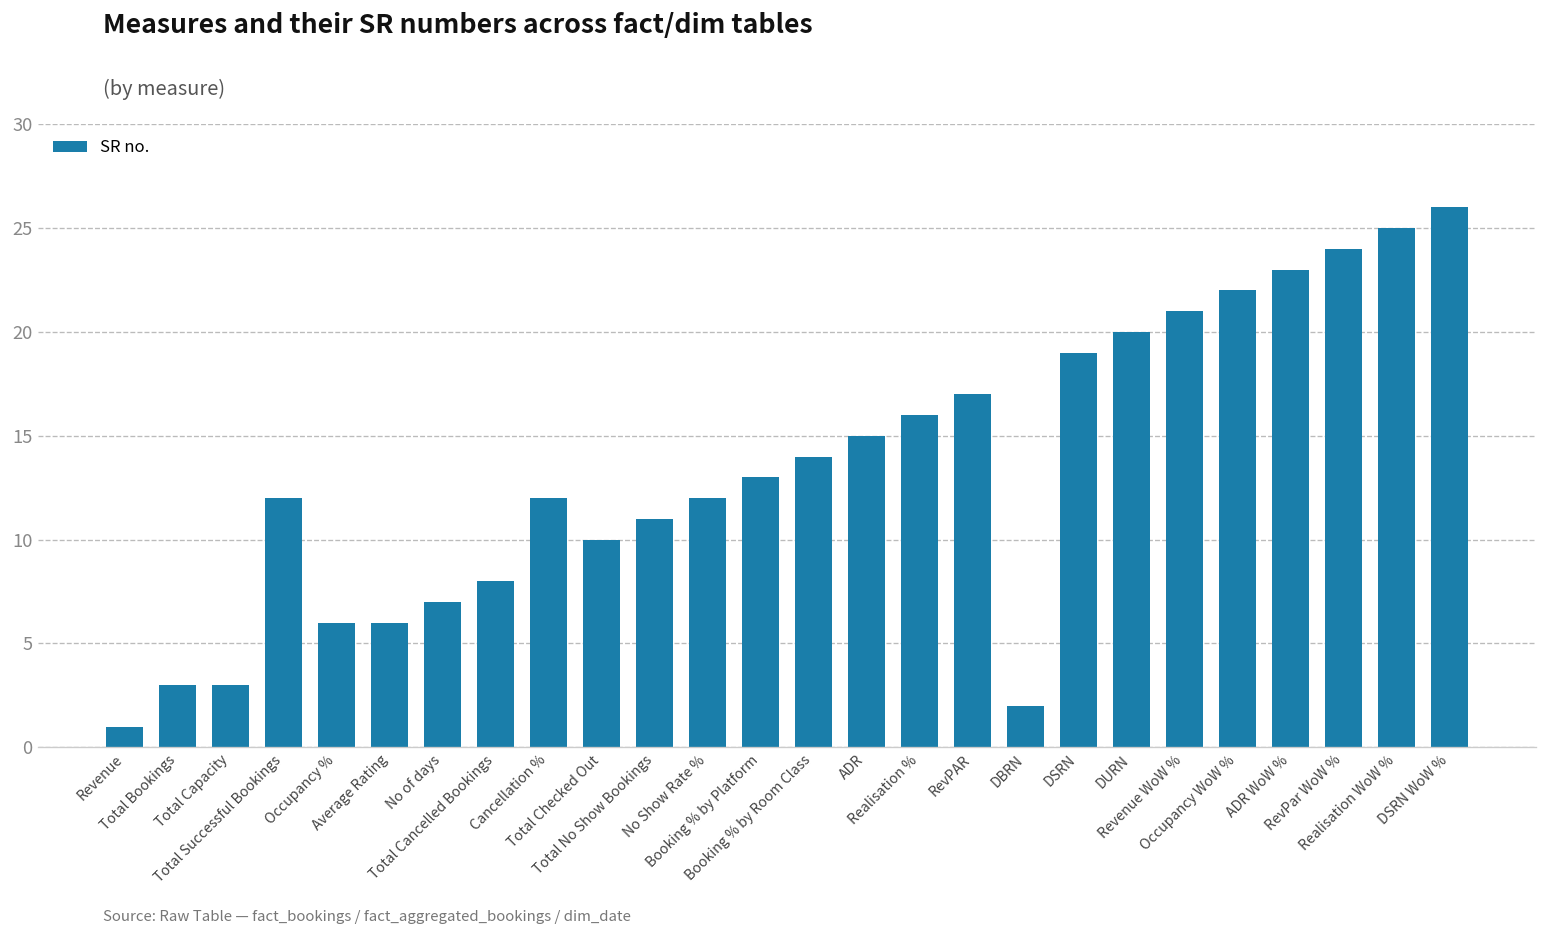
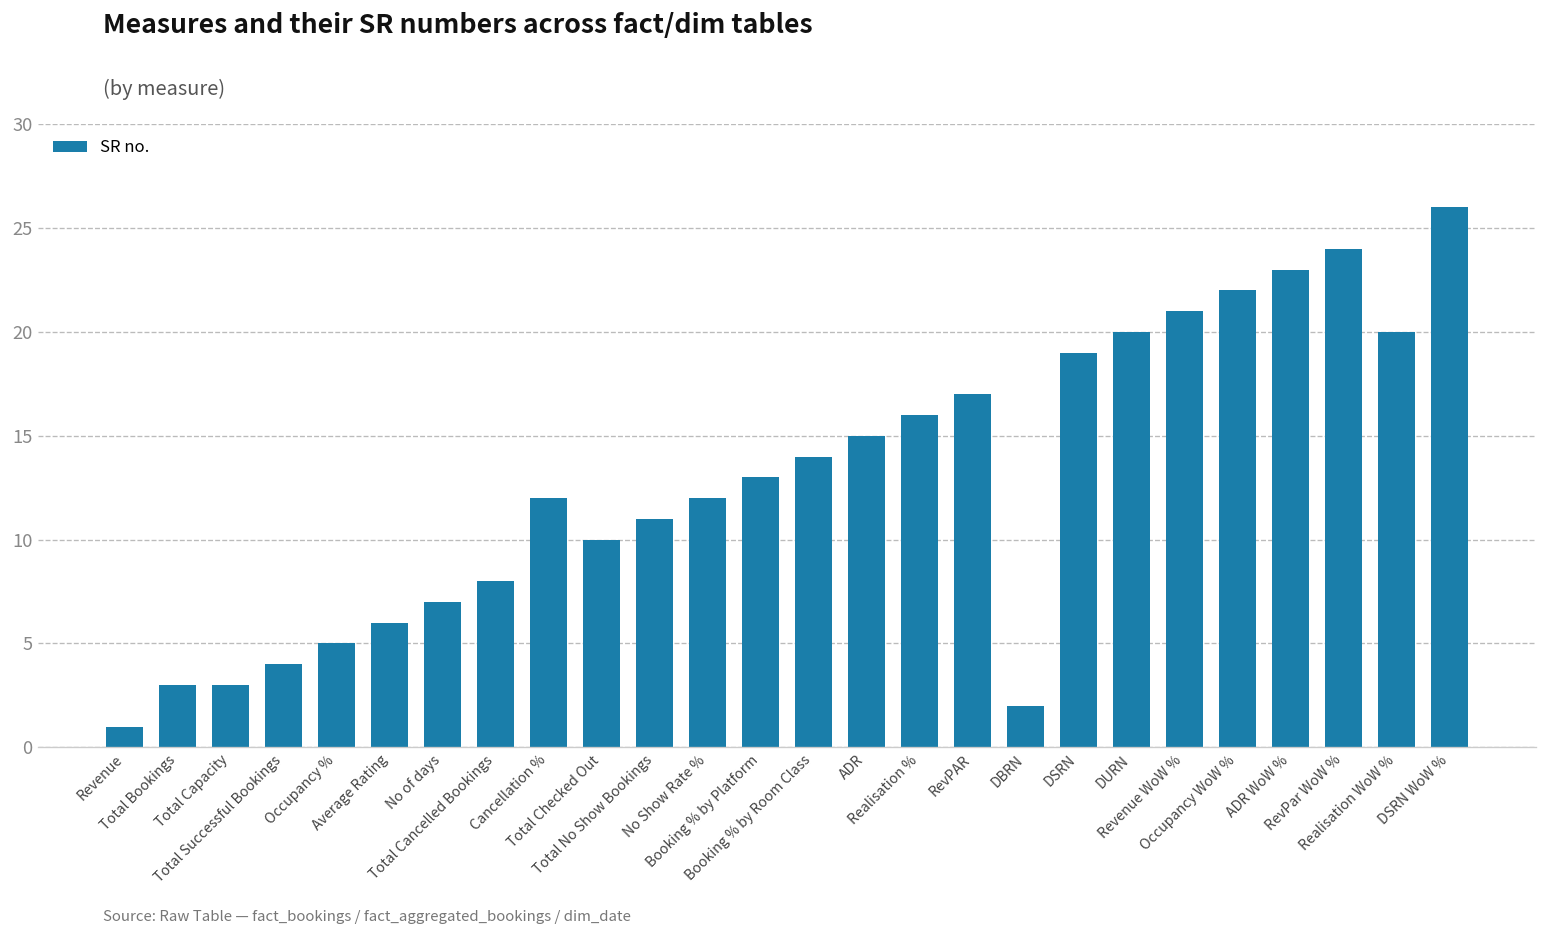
Total Successful Bookings: 12 -> 4
Occupancy %: 6 -> 5
Realisation WoW %: 25 -> 20
